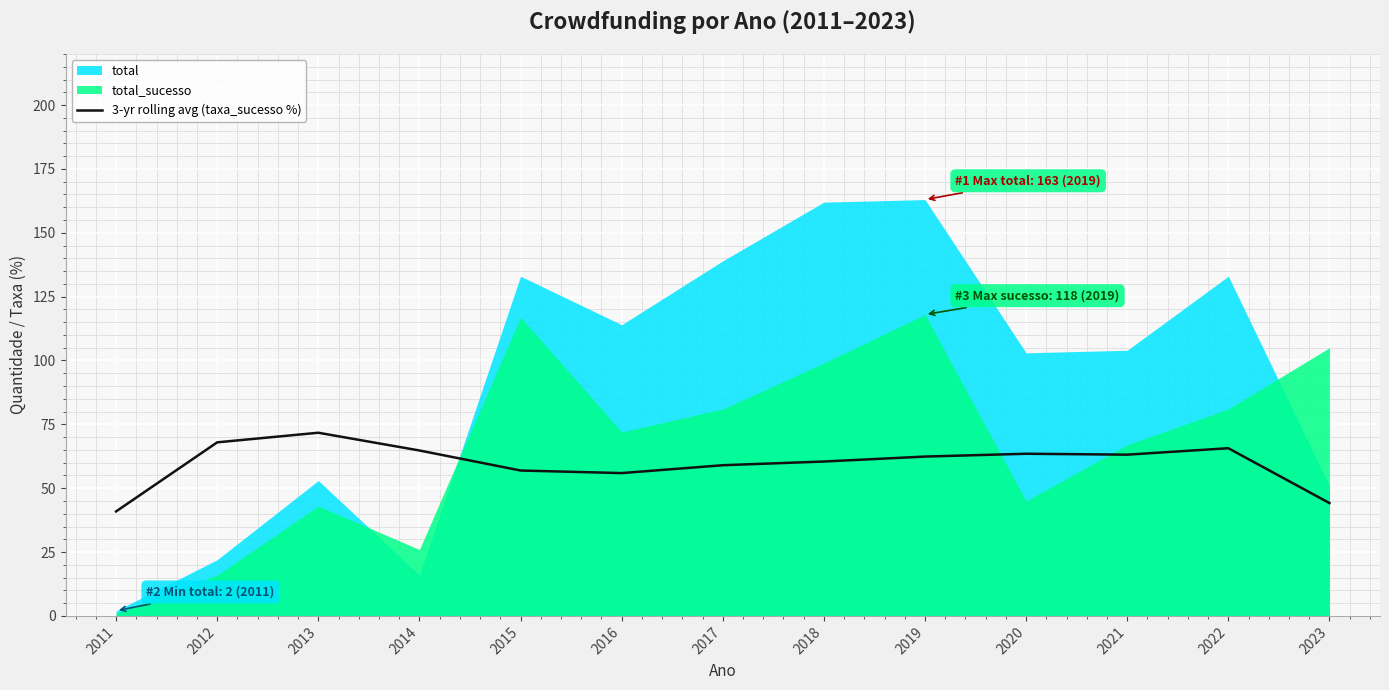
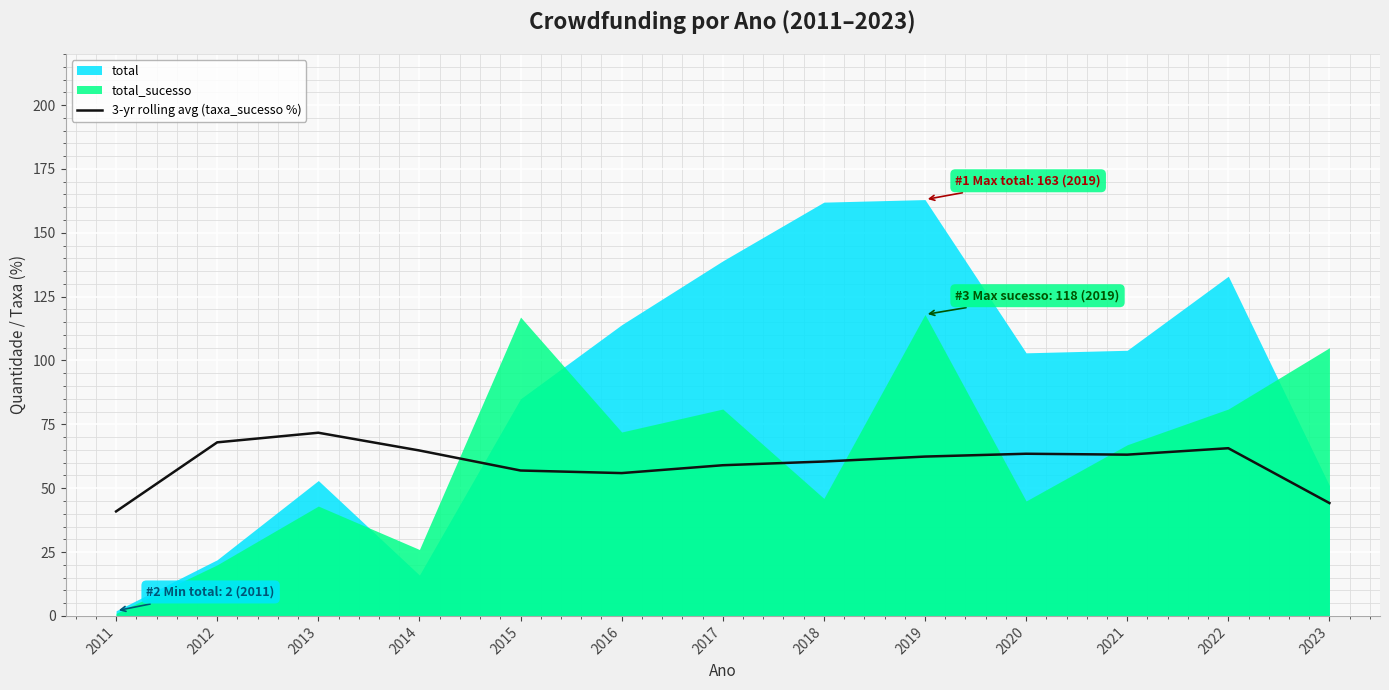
total_sucesso, 2012: 16 -> 20
total, 2015: 133 -> 85
total_sucesso, 2018: 99 -> 46
